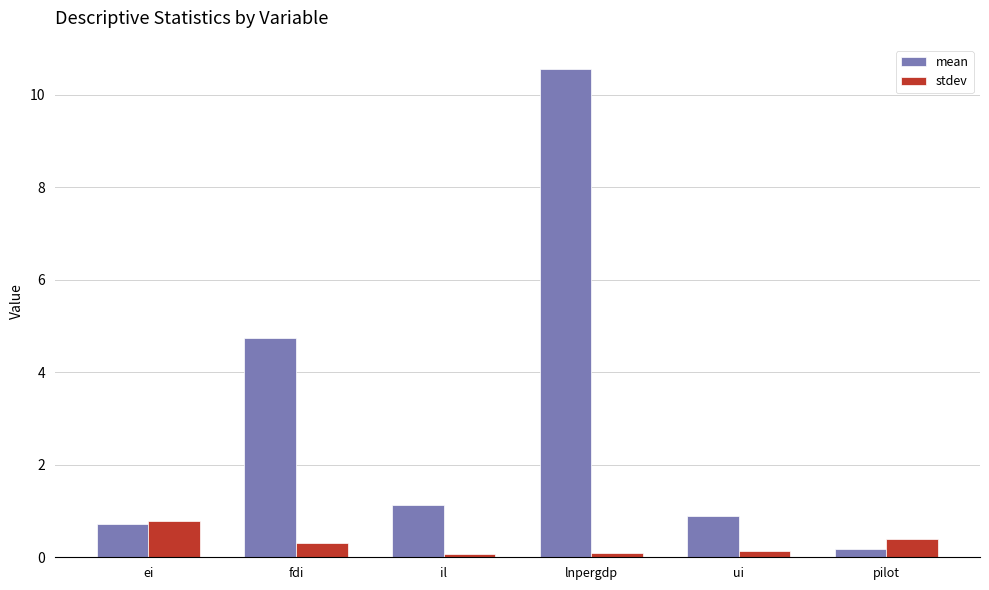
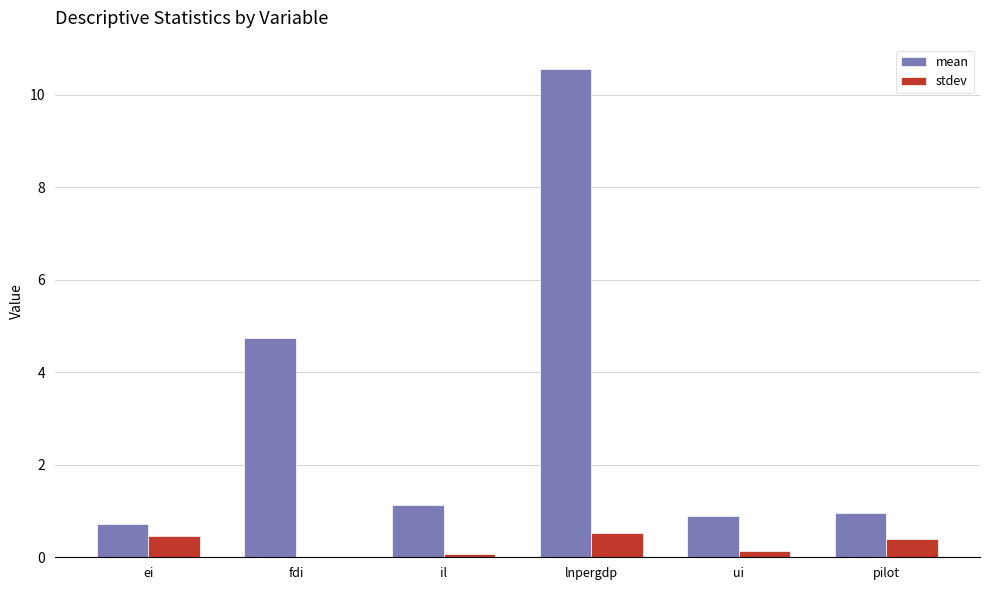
stdev, ei: 0.8 -> 0.5
stdev, fdi: 0.3 -> 0.0
stdev, lnpergdp: 0.1 -> 0.5
mean, pilot: 0.2 -> 1.0
